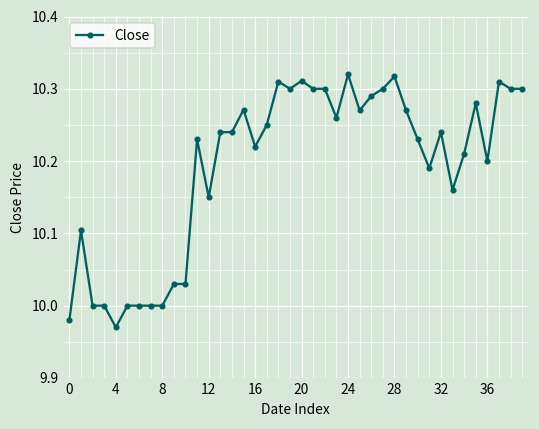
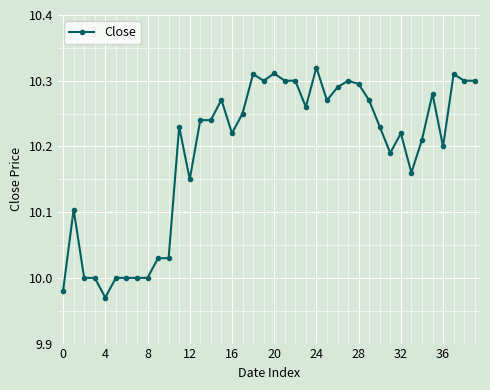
28: 10.32 -> 10.30
32: 10.24 -> 10.22
